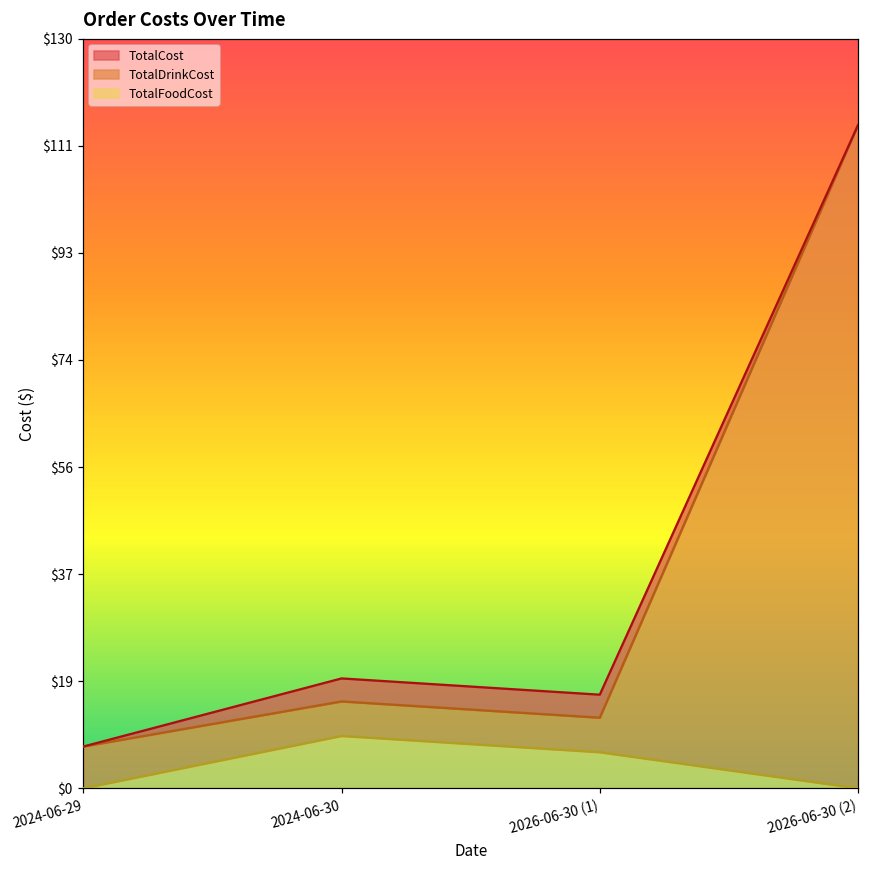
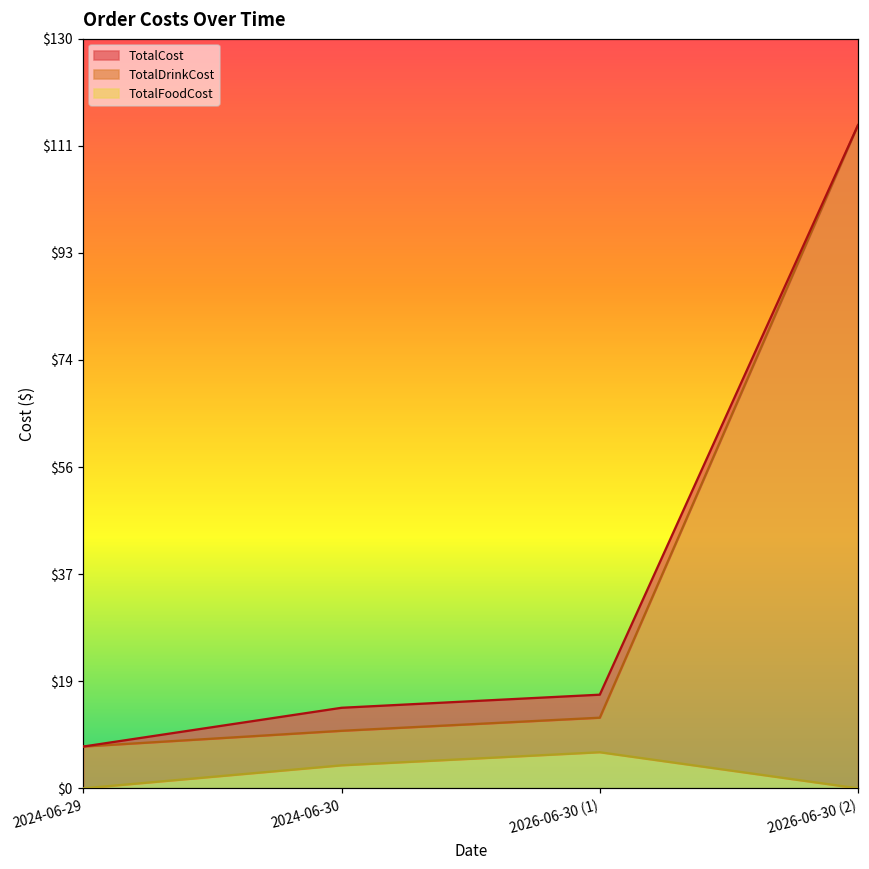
TotalFoodCost, 2024-06-30: $9 -> $4
